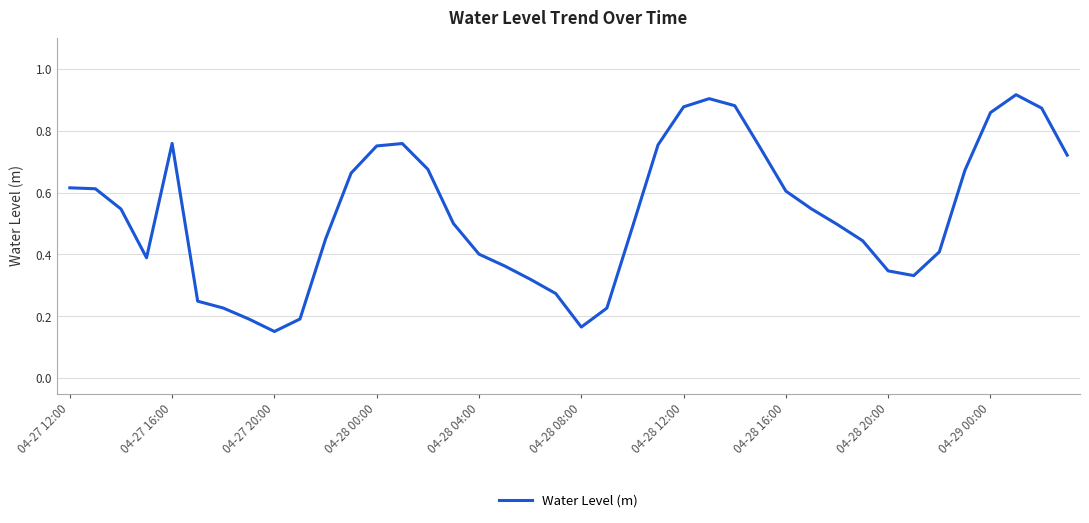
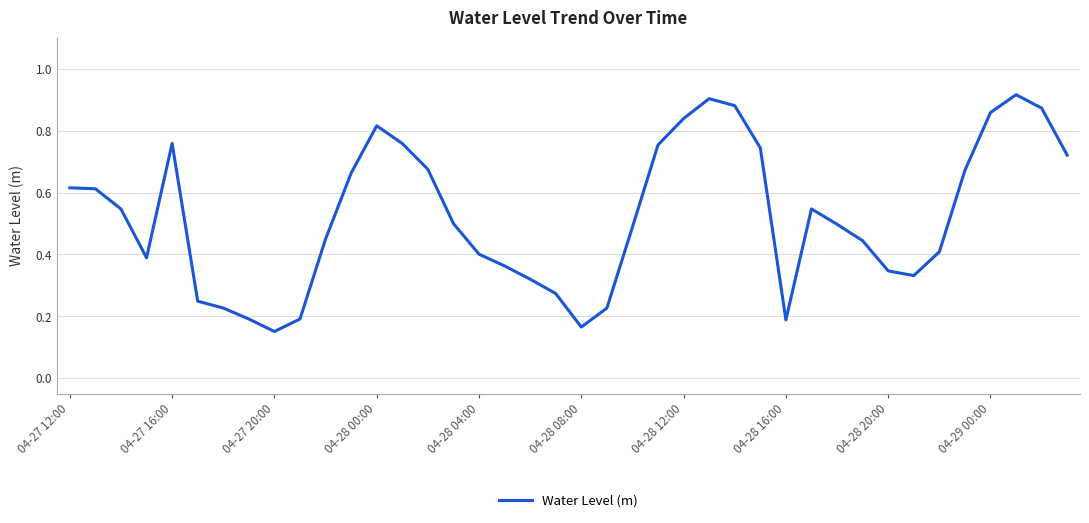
04-28 00:00: 0.75 -> 0.82
04-28 12:00: 0.88 -> 0.84
04-28 16:00: 0.60 -> 0.19
